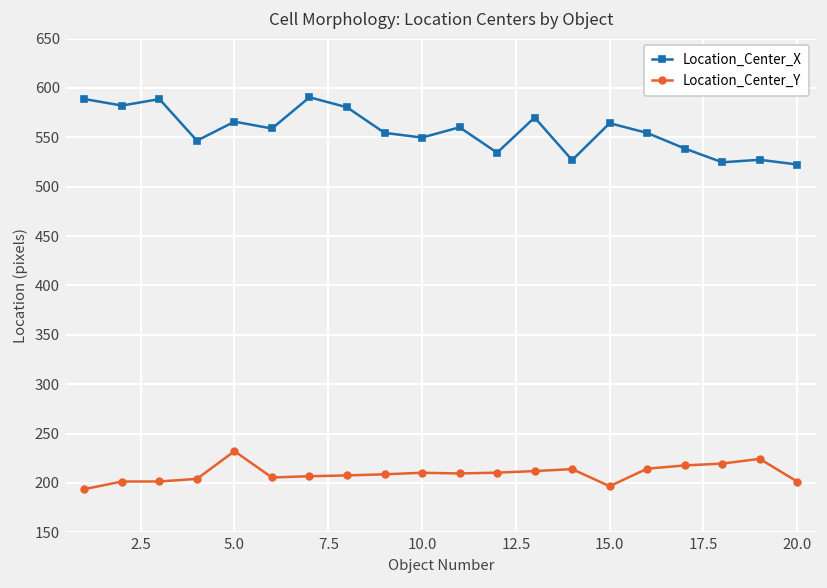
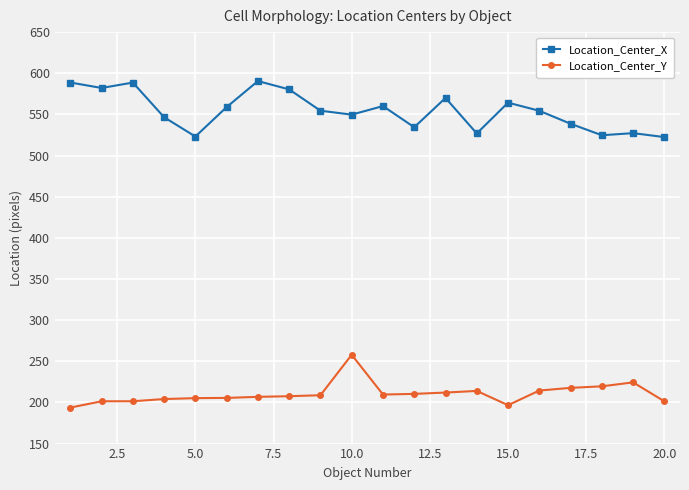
Location_Center_X, 5.0: 570 -> 520
Location_Center_Y, 5.0: 230 -> 210
Location_Center_Y, 10.0: 210 -> 260
